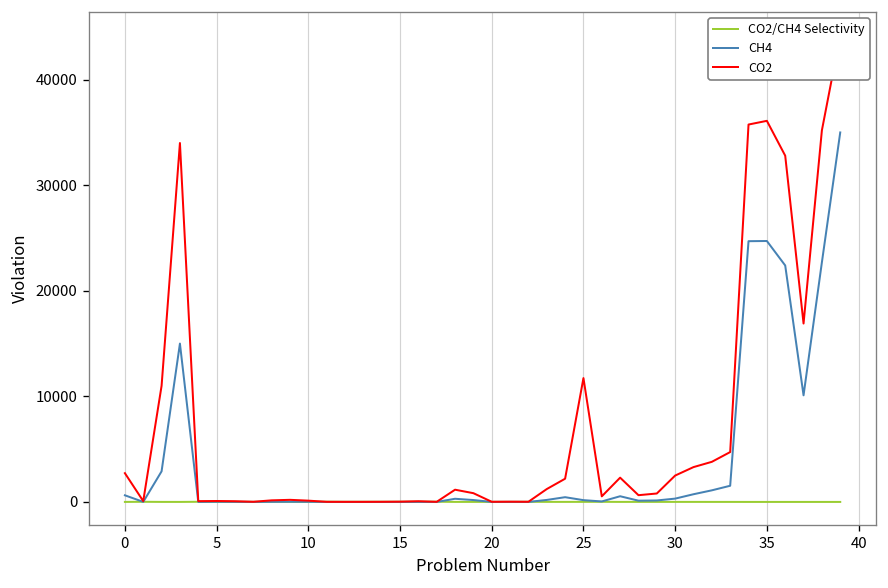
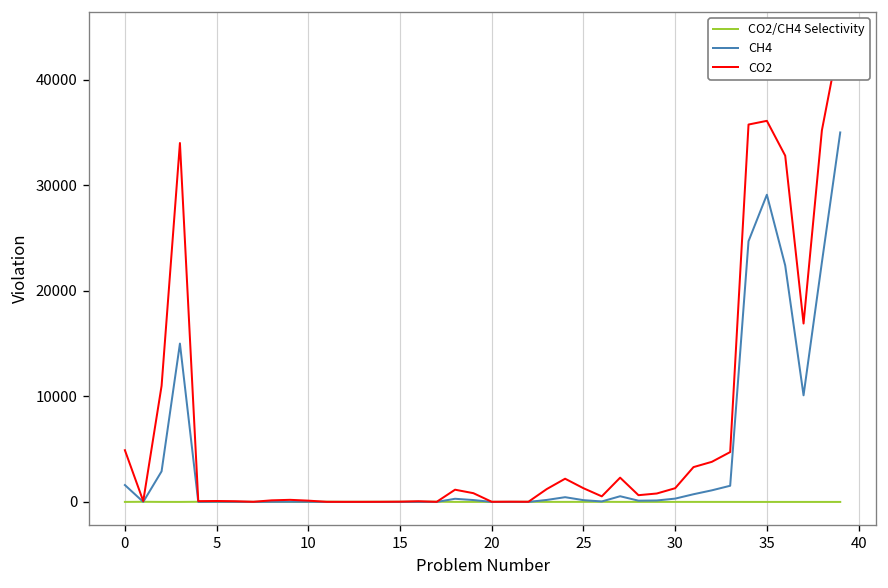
CH4, 0: 1000 -> 2000
CO2, 0: 3000 -> 5000
CO2, 25: 12000 -> 1000
CO2, 30: 2000 -> 1000
CH4, 35: 25000 -> 29000
